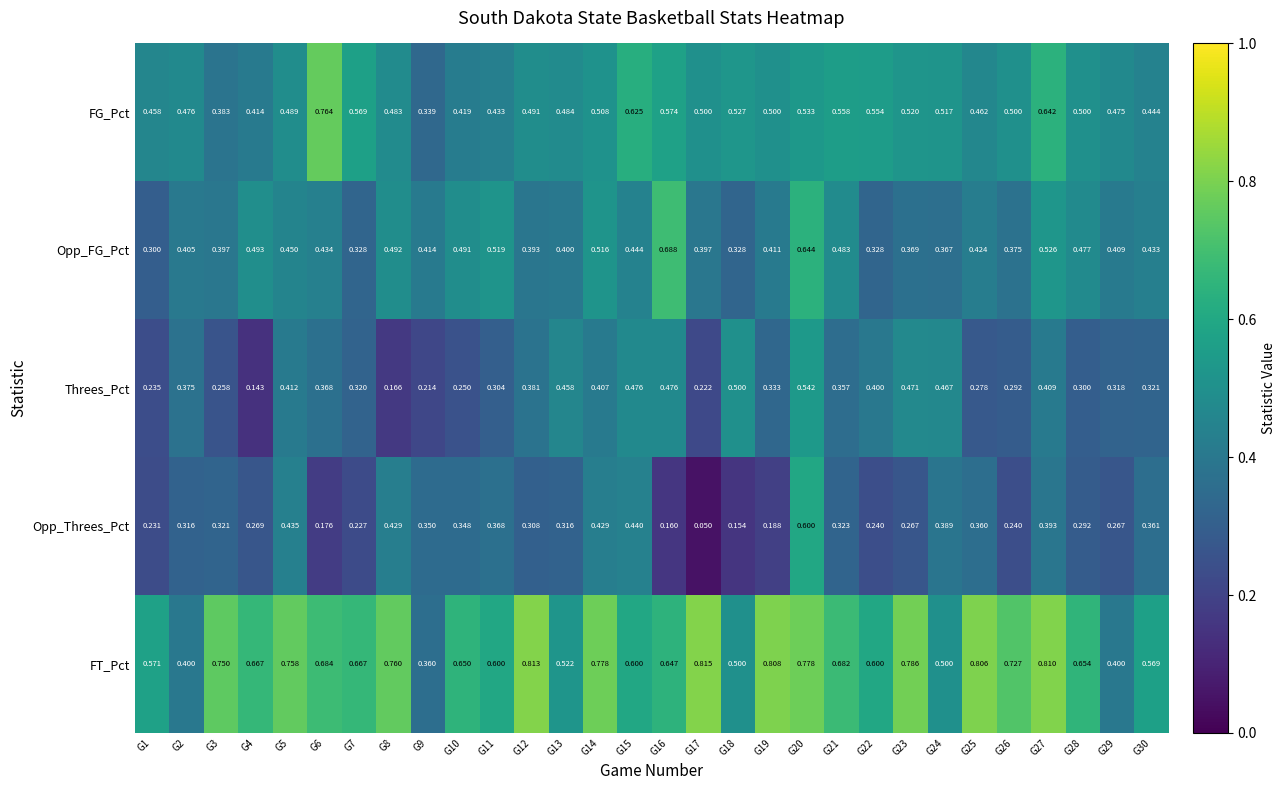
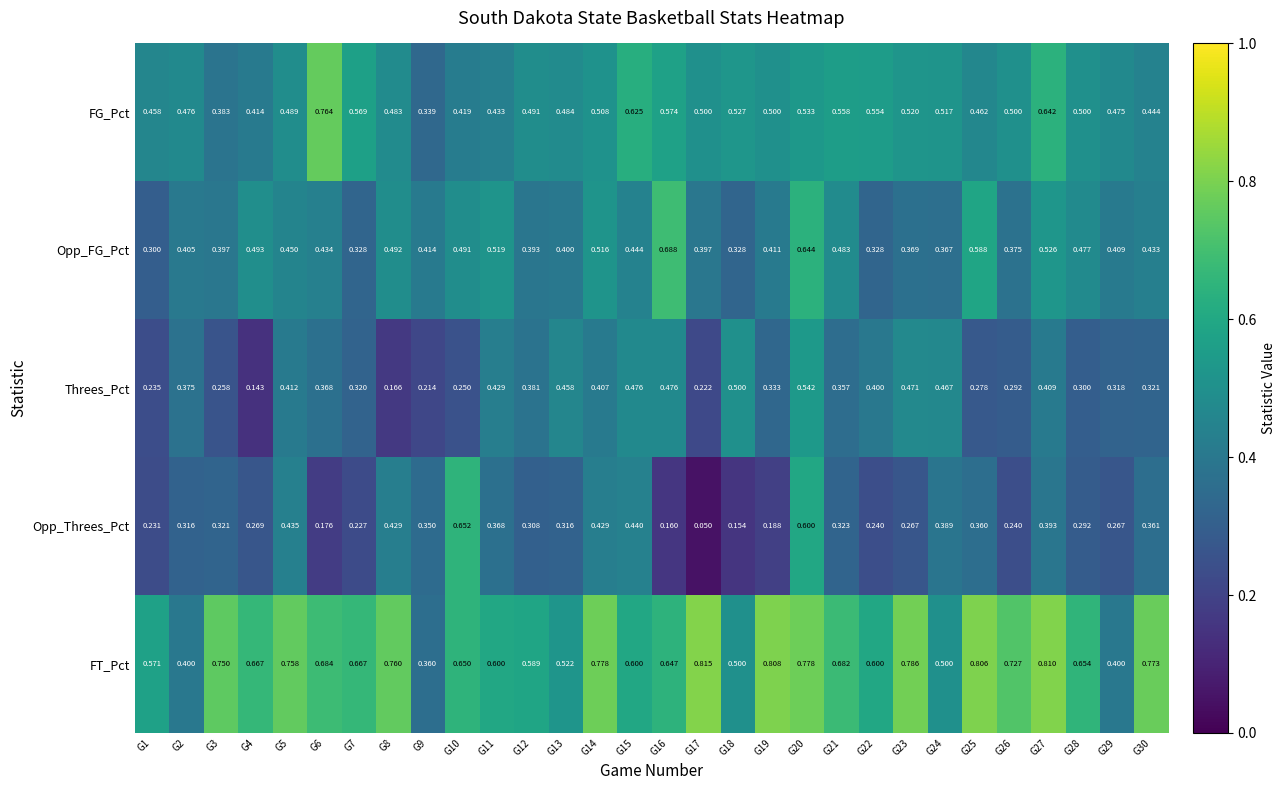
Opp_FG_Pct, G25: 0.424 -> 0.588
Threes_Pct, G11: 0.304 -> 0.429
Opp_Threes_Pct, G10: 0.348 -> 0.652
FT_Pct, G12: 0.813 -> 0.589
FT_Pct, G30: 0.569 -> 0.773
